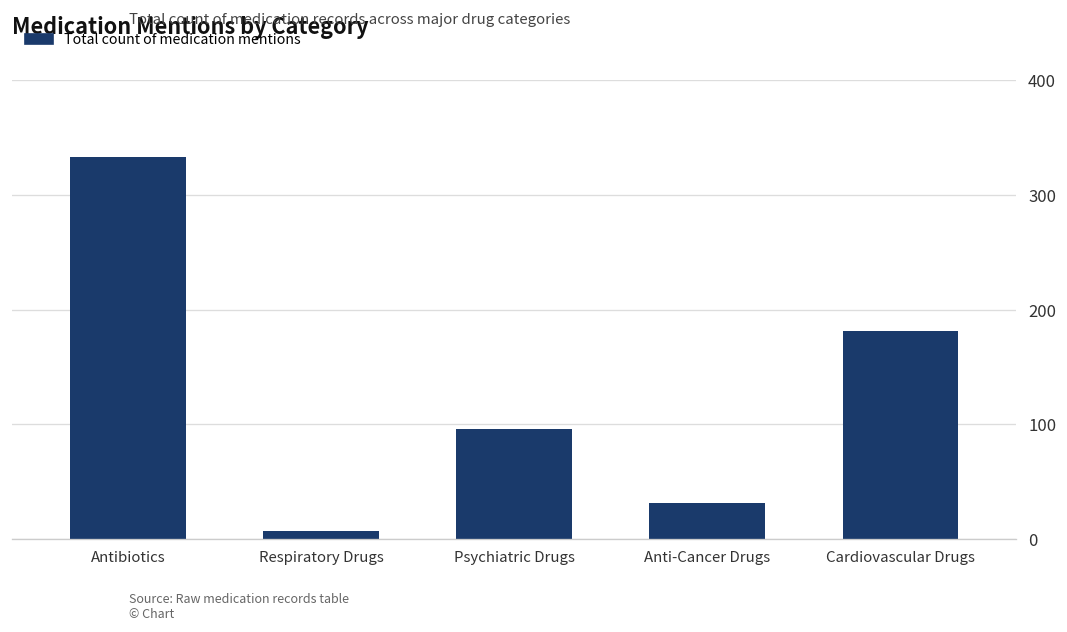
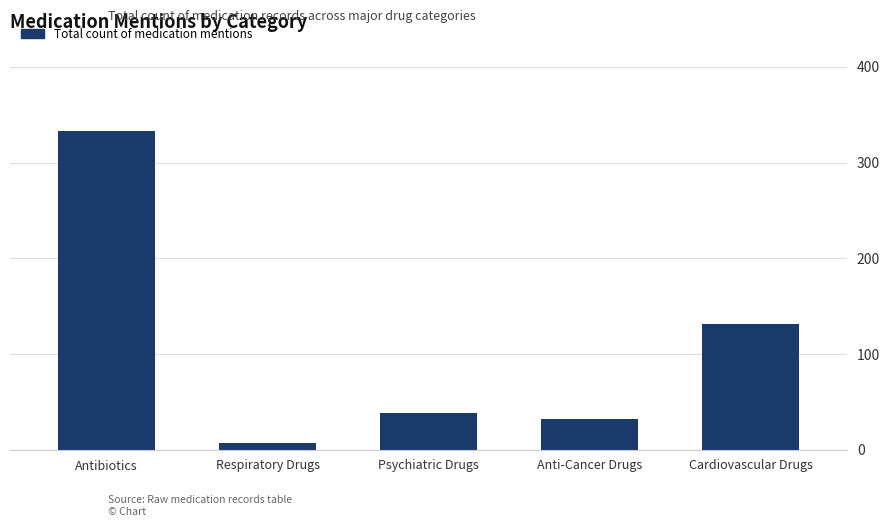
Psychiatric Drugs: 100 -> 40
Cardiovascular Drugs: 180 -> 130
